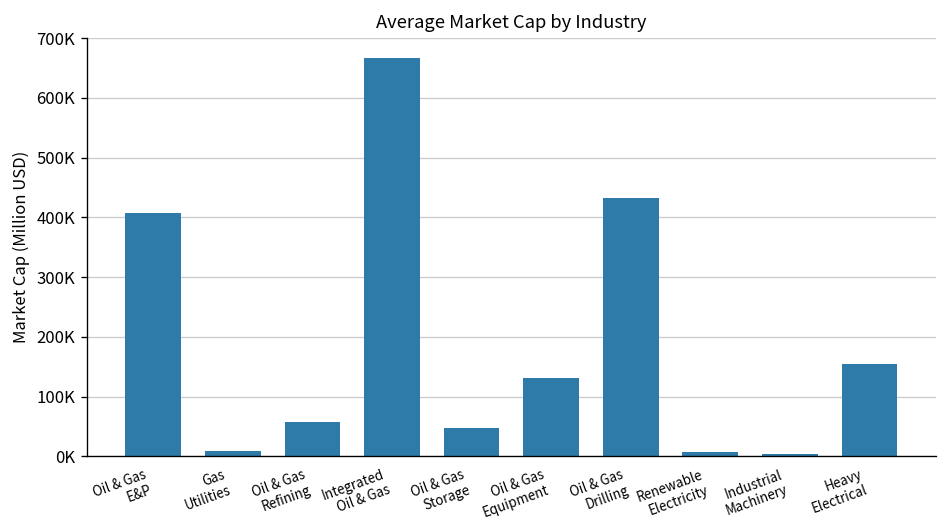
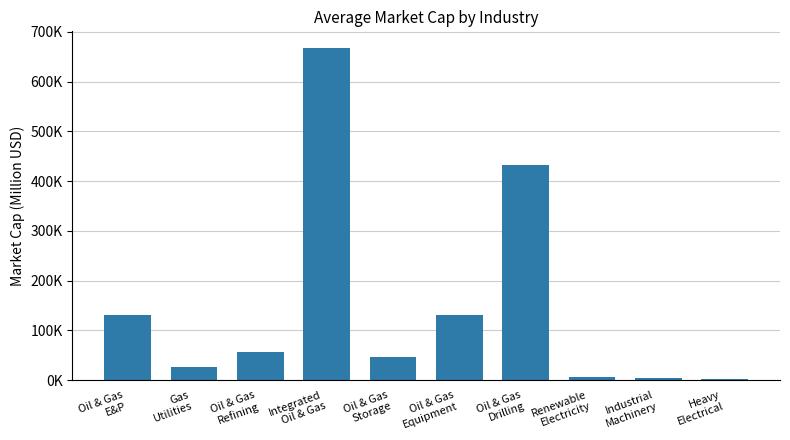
Oil & Gas E&P: 410000 -> 130000
Gas Utilities: 10000 -> 30000
Heavy Electrical: 150000 -> 0
